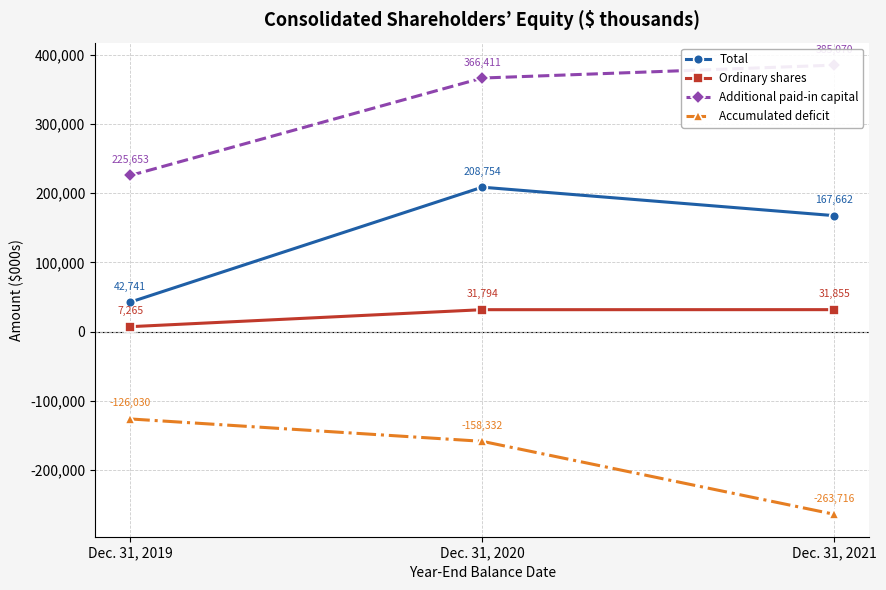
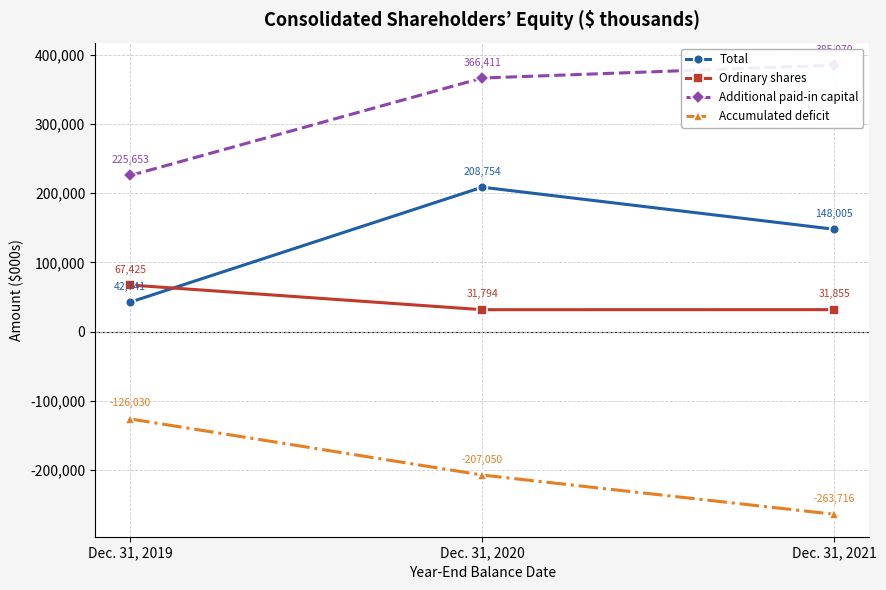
Ordinary shares, Dec. 31, 2019: 7,265 -> 67,425
Accumulated deficit, Dec. 31, 2020: -158,332 -> -207,050
Total, Dec. 31, 2021: 167,662 -> 148,005
